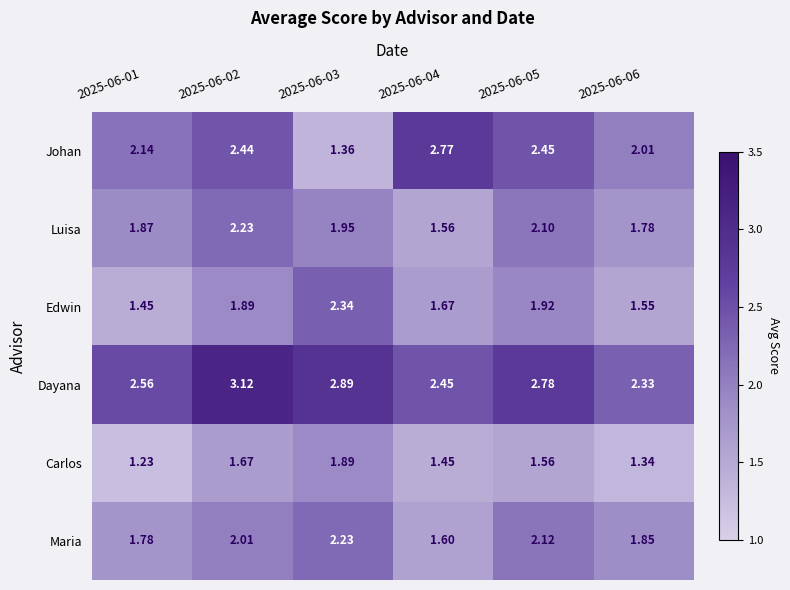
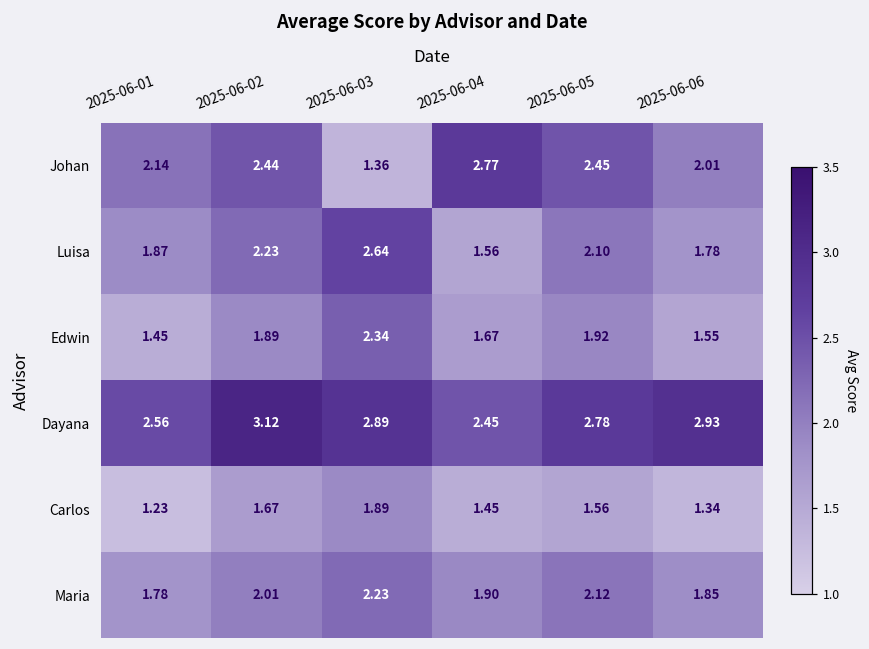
Luisa, 2025-06-03: 1.95 -> 2.64
Dayana, 2025-06-06: 2.33 -> 2.93
Maria, 2025-06-04: 1.60 -> 1.90
